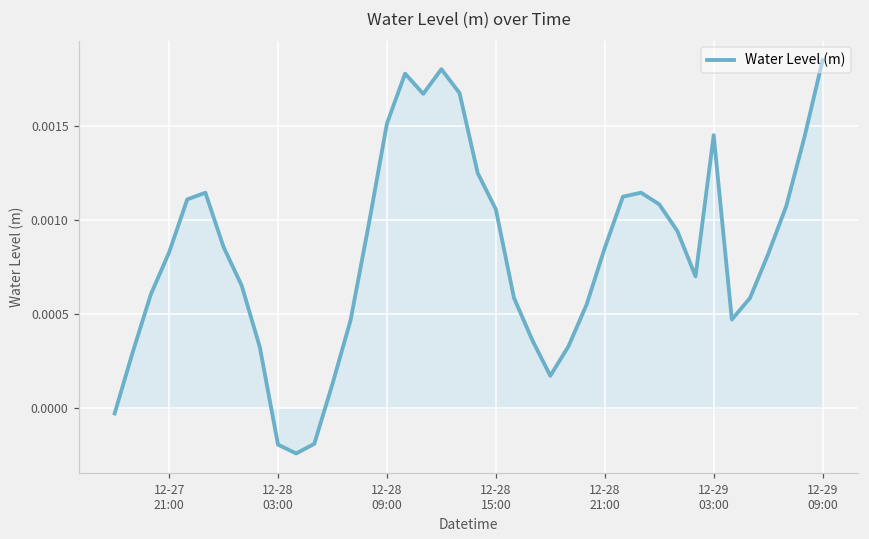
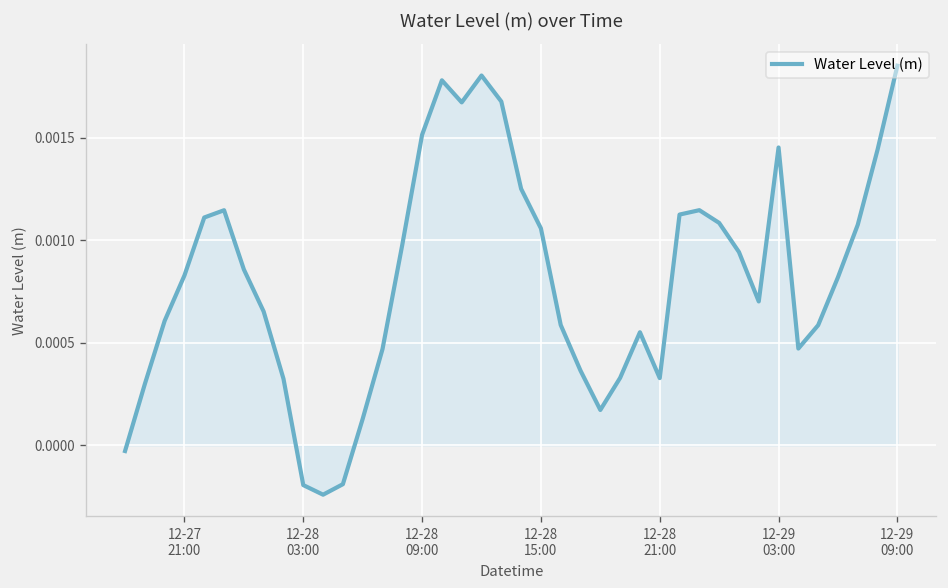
Water Level (m), 12-28 21:00: 0.00085 -> 0.00033
